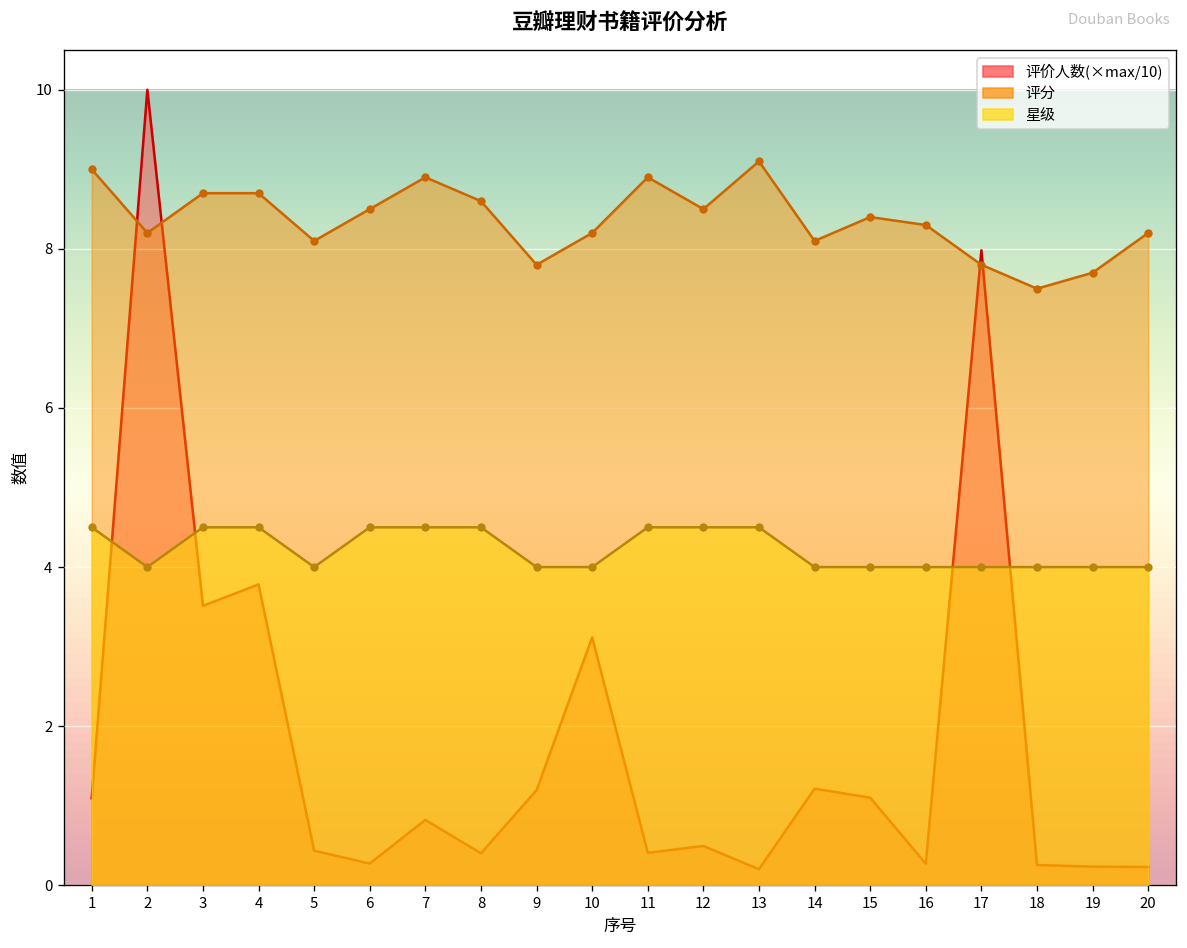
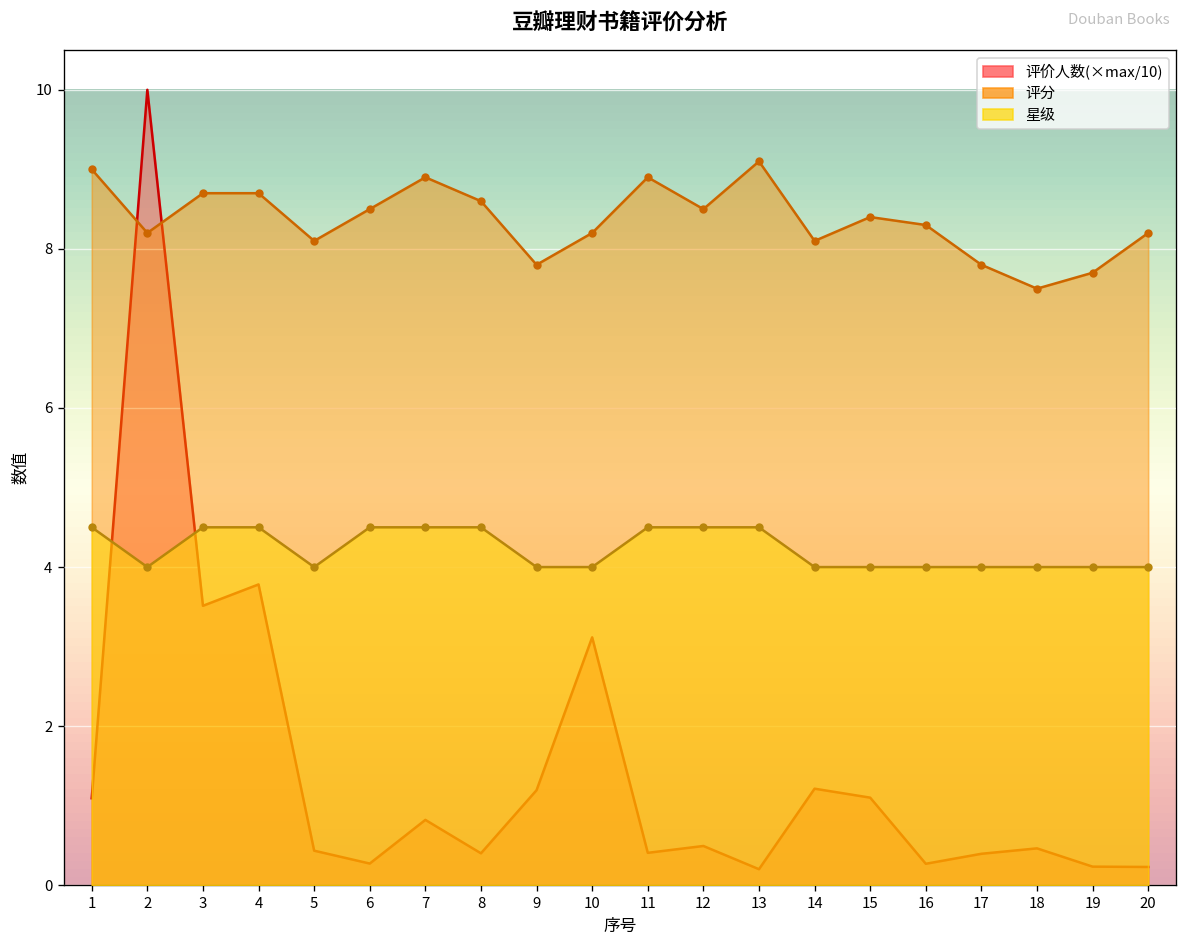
评价人数(×max/10), 17: 8.0 -> 0.4
评价人数(×max/10), 18: 0.3 -> 0.5
